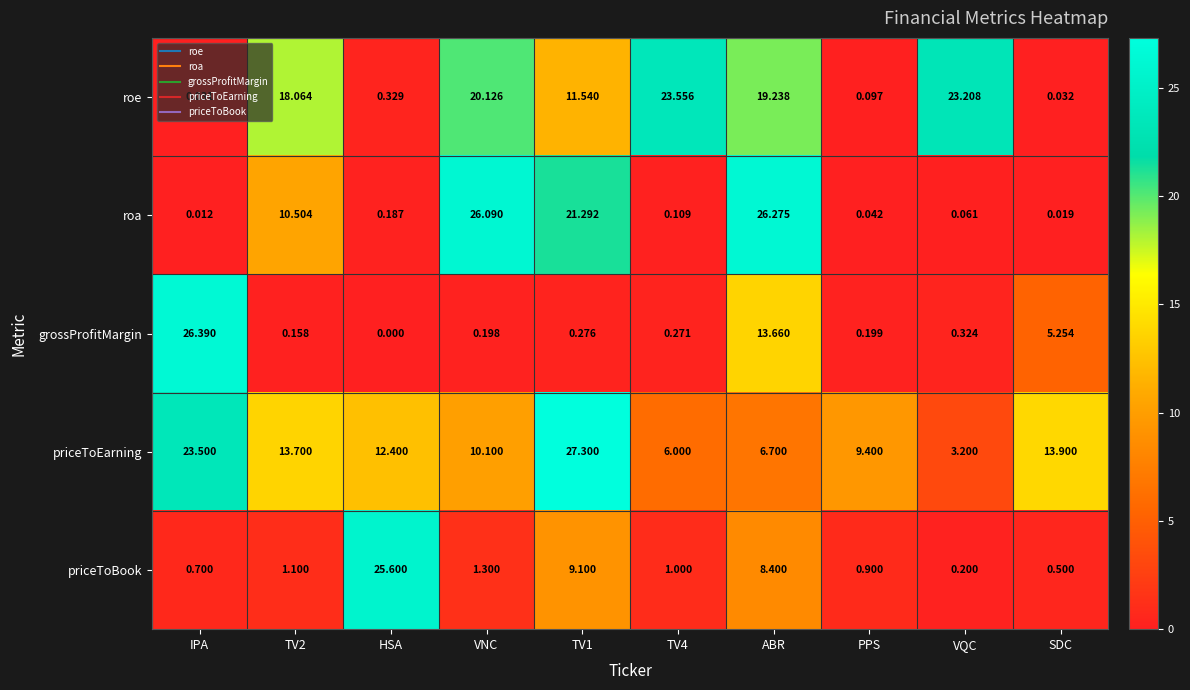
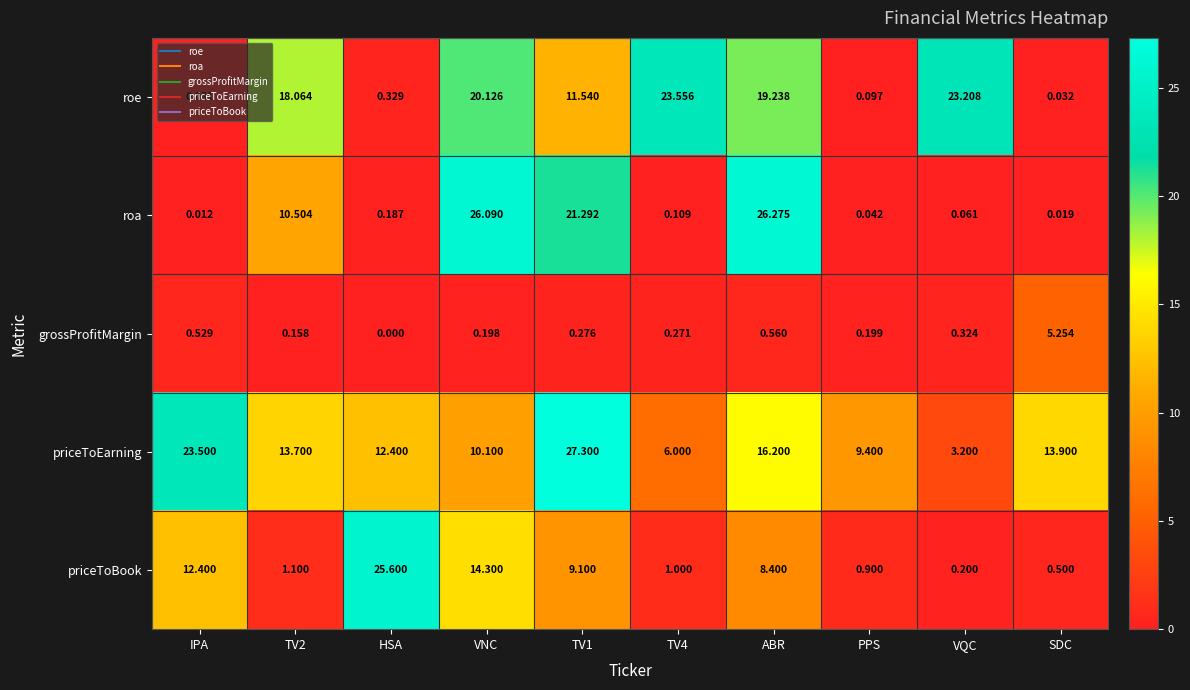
grossProfitMargin, IPA: 26.390 -> 0.529
grossProfitMargin, ABR: 13.660 -> 0.560
priceToEarning, ABR: 6.700 -> 16.200
priceToBook, IPA: 0.700 -> 12.400
priceToBook, VNC: 1.300 -> 14.300
